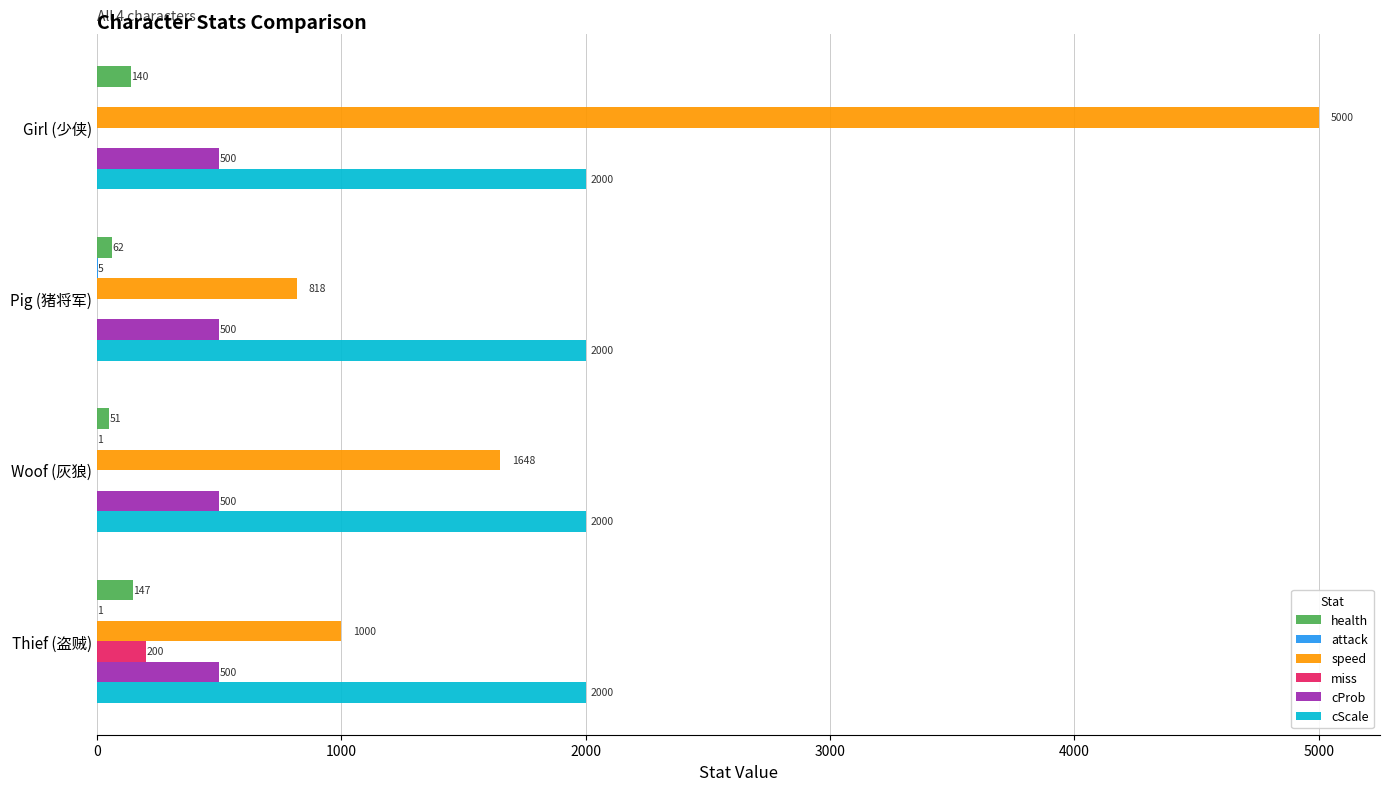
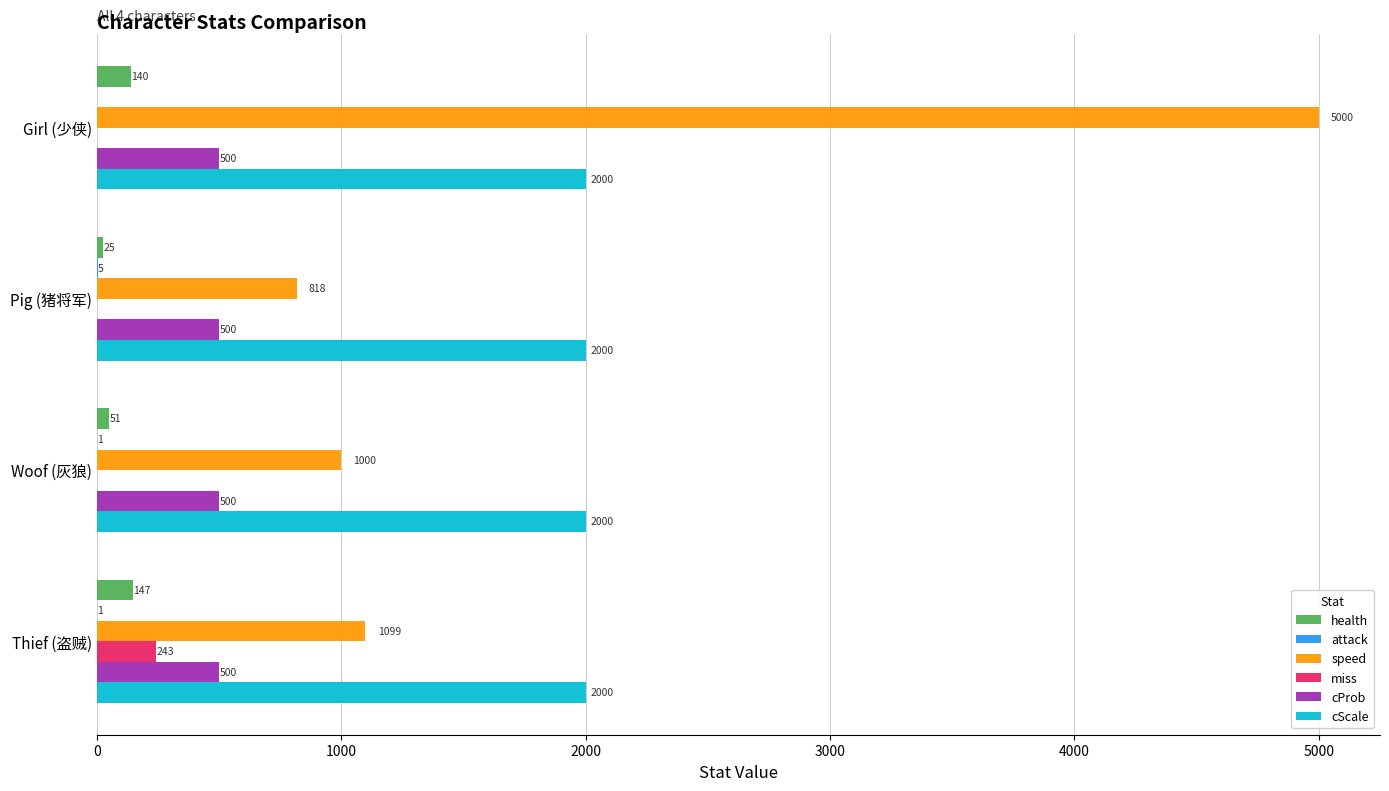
health, Pig (猪将军): 62 -> 25
speed, Woof (灰狼): 1648 -> 1000
speed, Thief (盗贼): 1000 -> 1099
miss, Thief (盗贼): 200 -> 243
